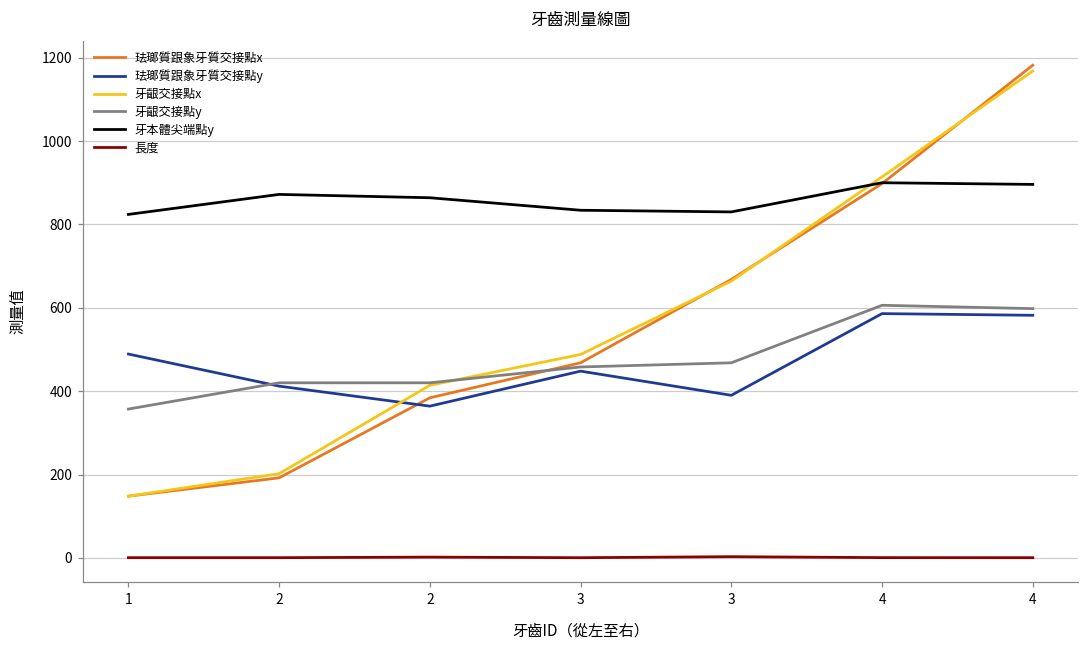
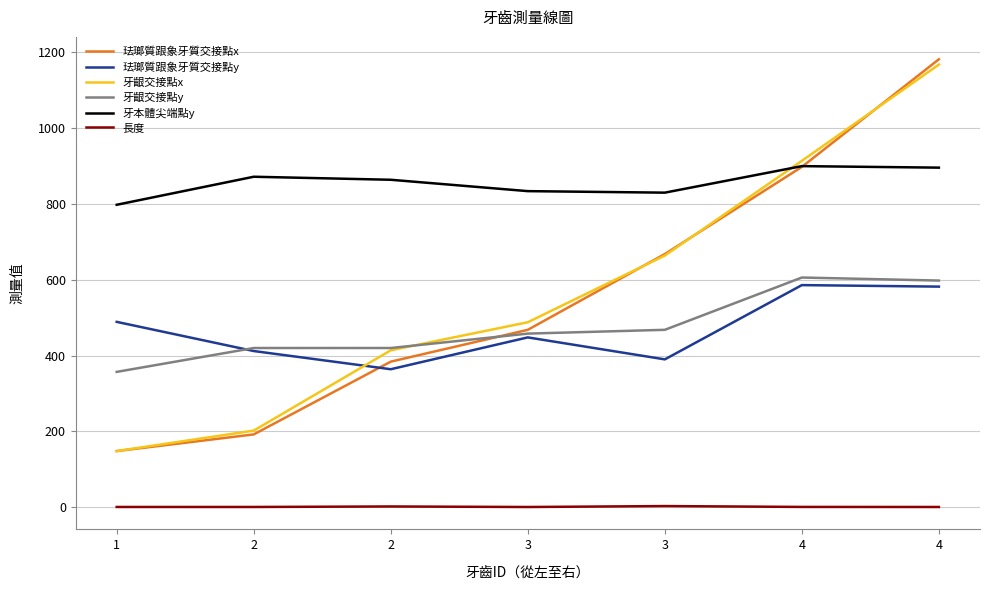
牙本體尖端點y, 1: 820 -> 800
